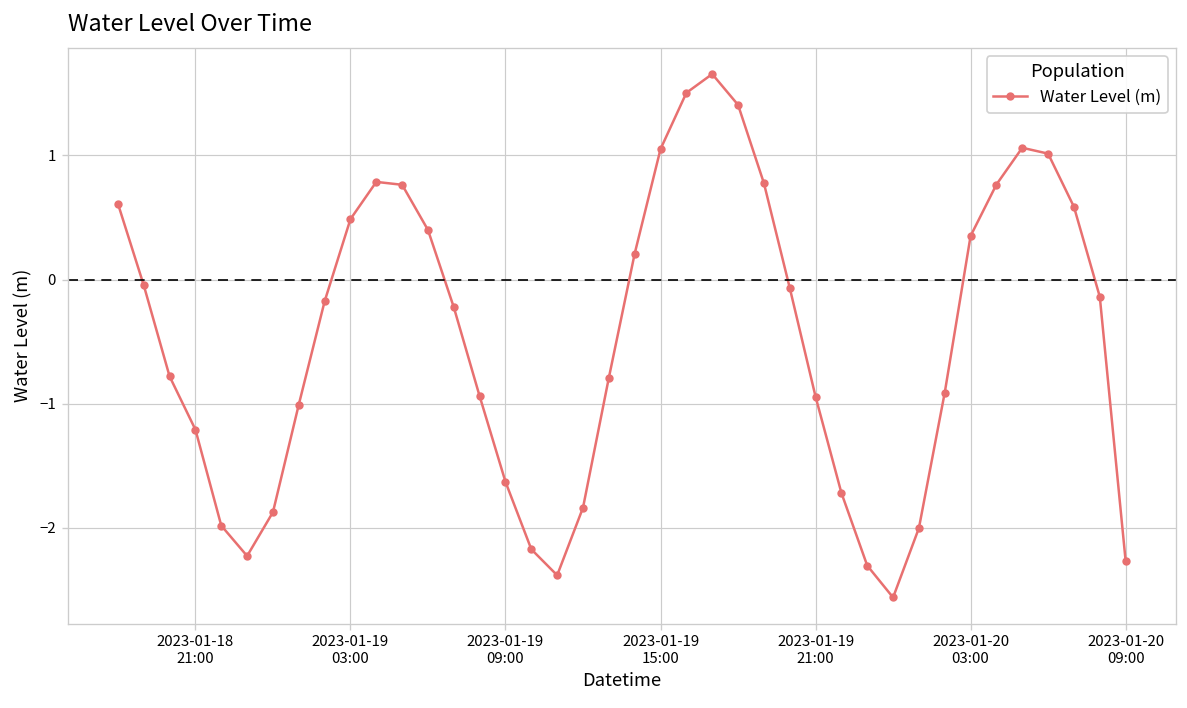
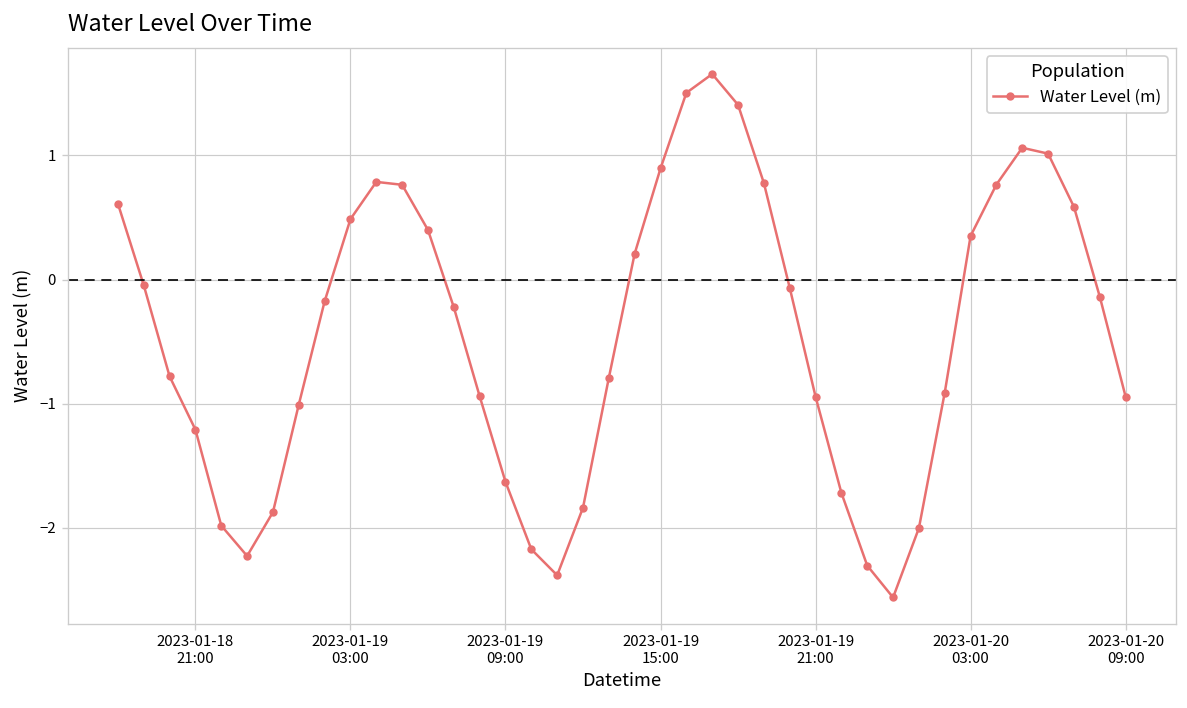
2023-01-19 15:00: 1.05 -> 0.90
2023-01-20 09:00: -2.26 -> -0.94
